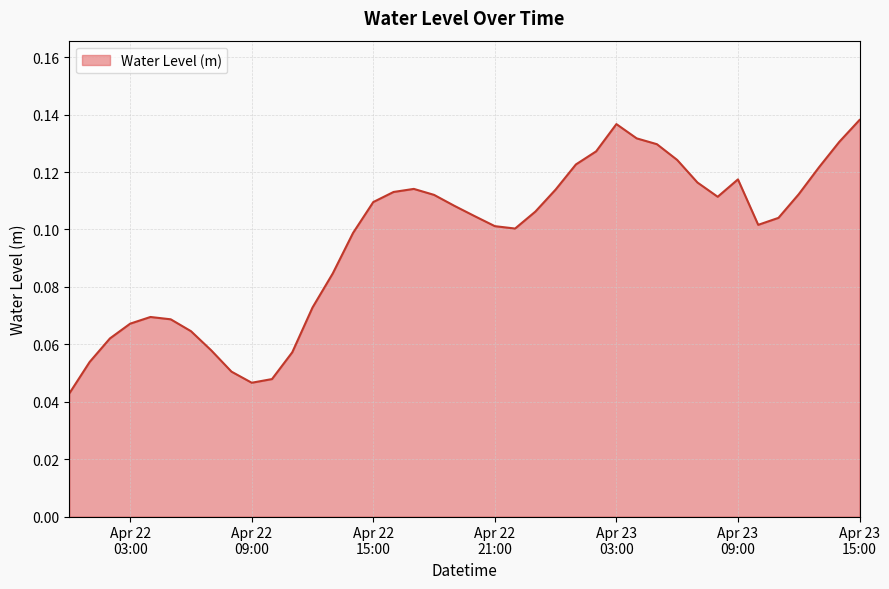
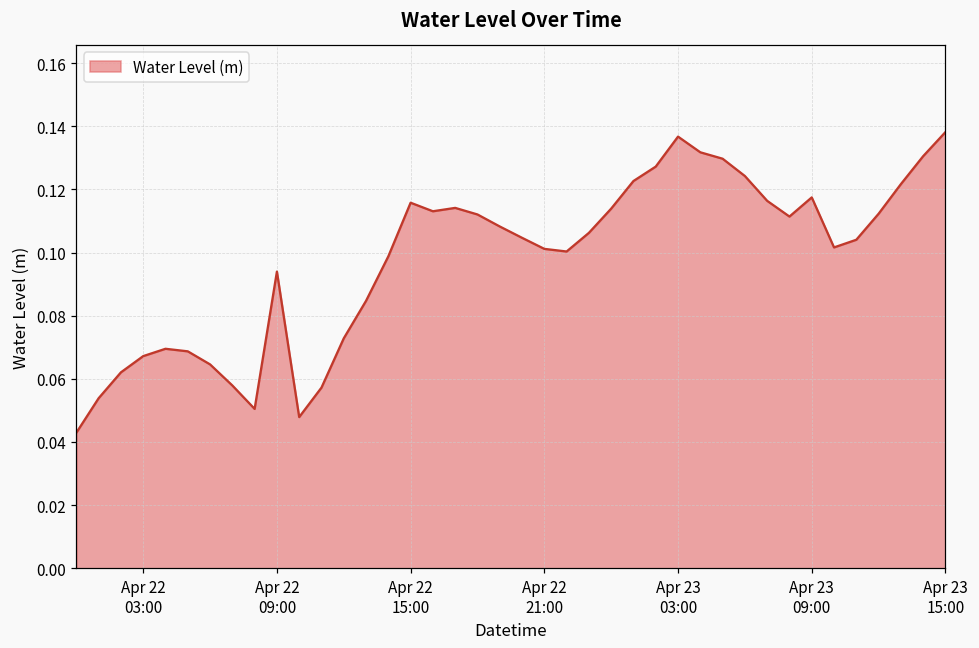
Apr 22 09:00: 0.047 -> 0.094
Apr 22 15:00: 0.110 -> 0.116
